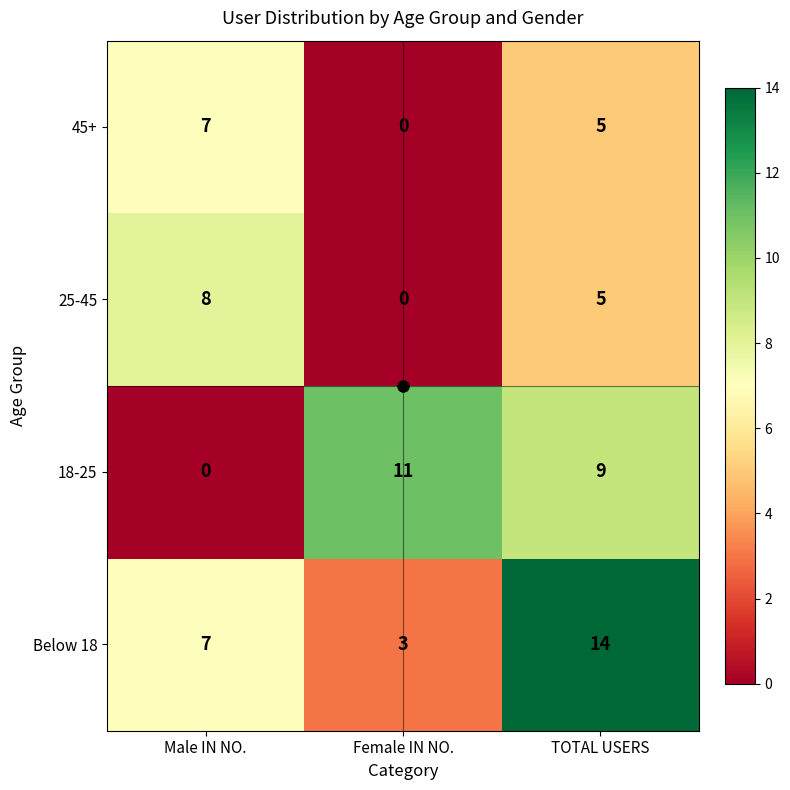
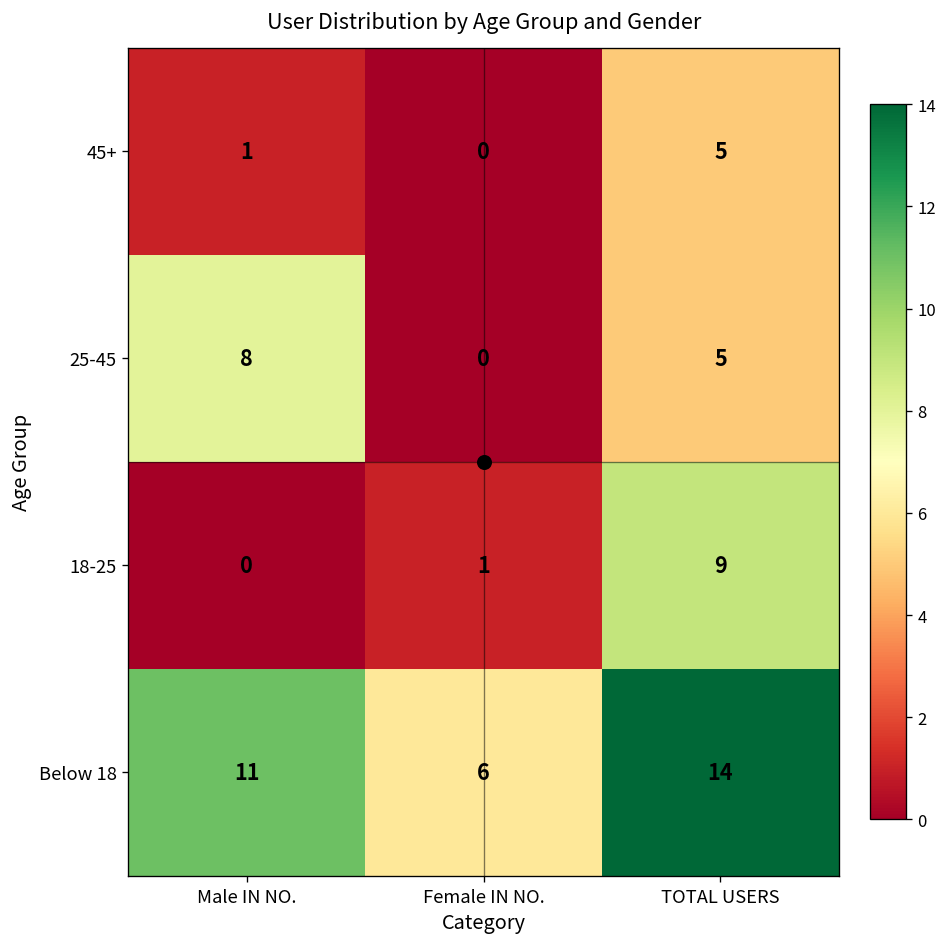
45+, Male IN NO.: 7 -> 1
18-25, Female IN NO.: 11 -> 1
Below 18, Male IN NO.: 7 -> 11
Below 18, Female IN NO.: 3 -> 6
